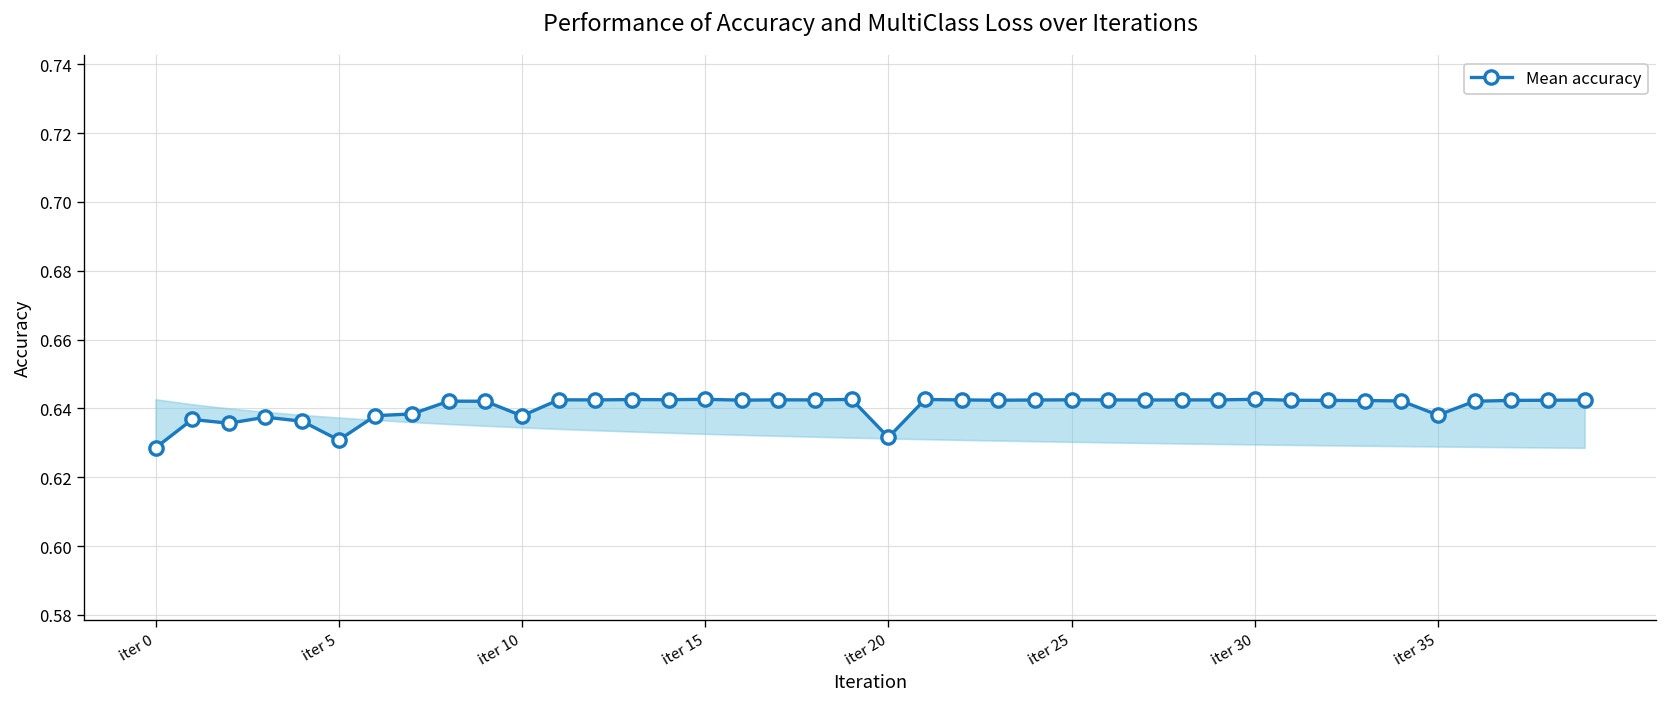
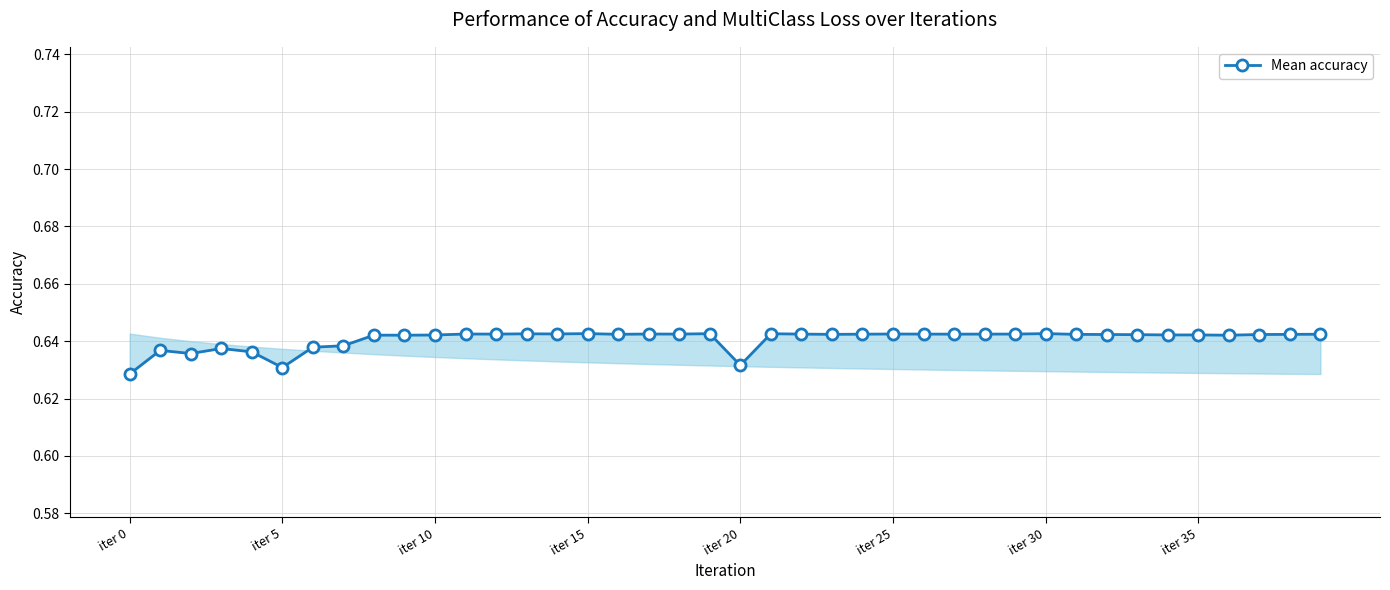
Mean accuracy, iter 10: 0.638 -> 0.642
Mean accuracy, iter 35: 0.638 -> 0.642
